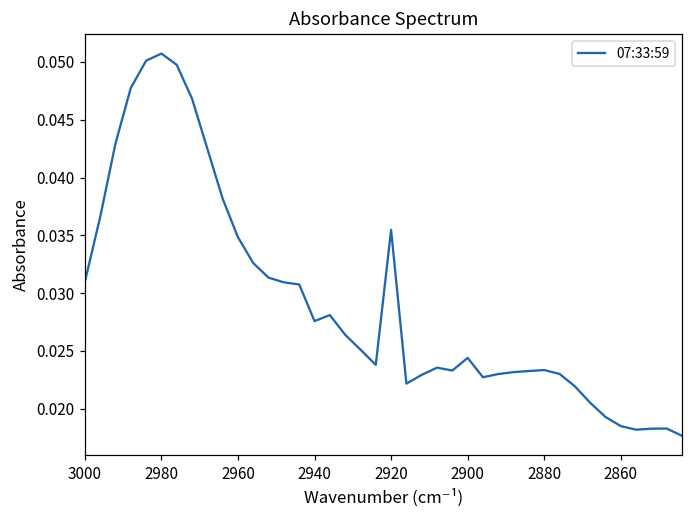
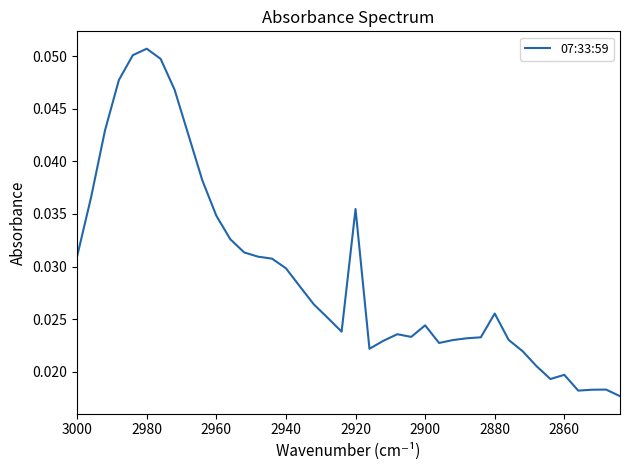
2940: 0.0276 -> 0.0298
2880: 0.0234 -> 0.0255
2860: 0.0185 -> 0.0197
